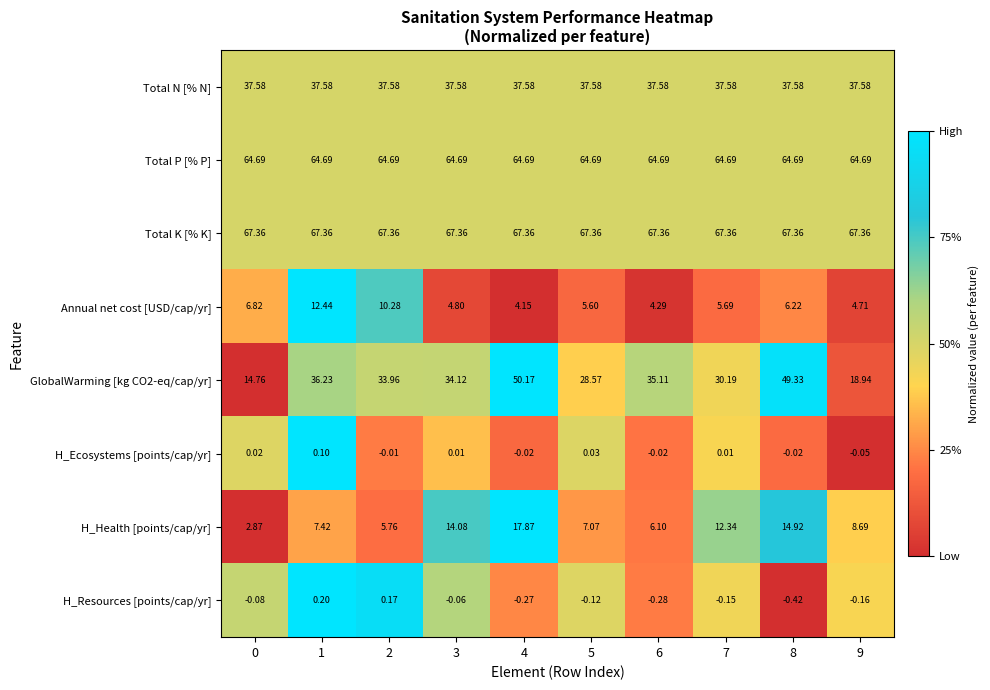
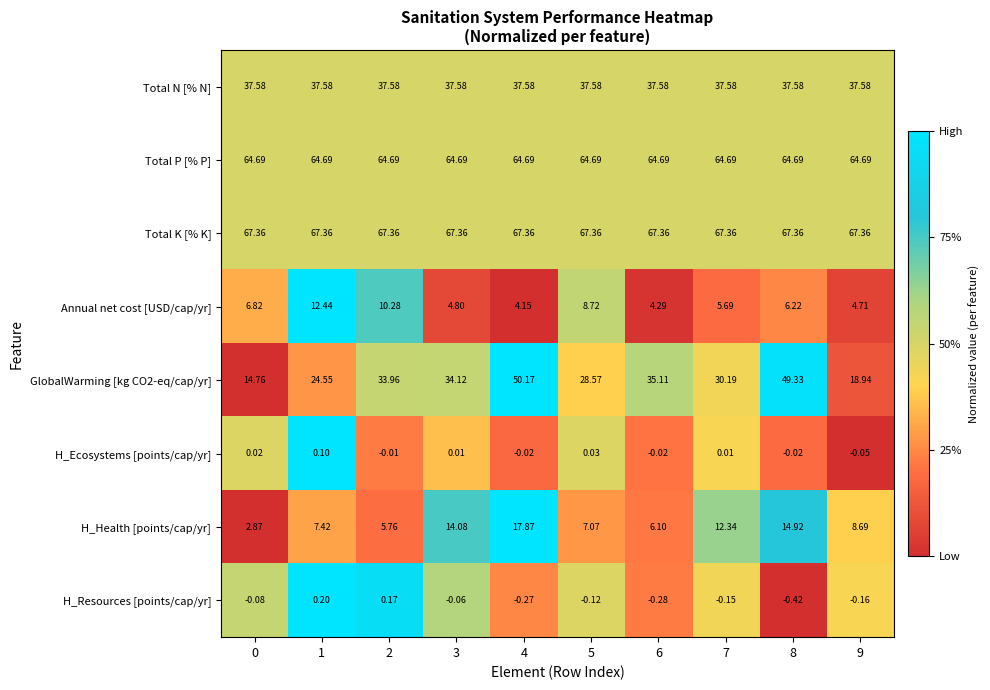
Annual net cost [USD/cap/yr], 5: 5.60 -> 8.72
GlobalWarming [kg CO2-eq/cap/yr], 1: 36.23 -> 24.55
